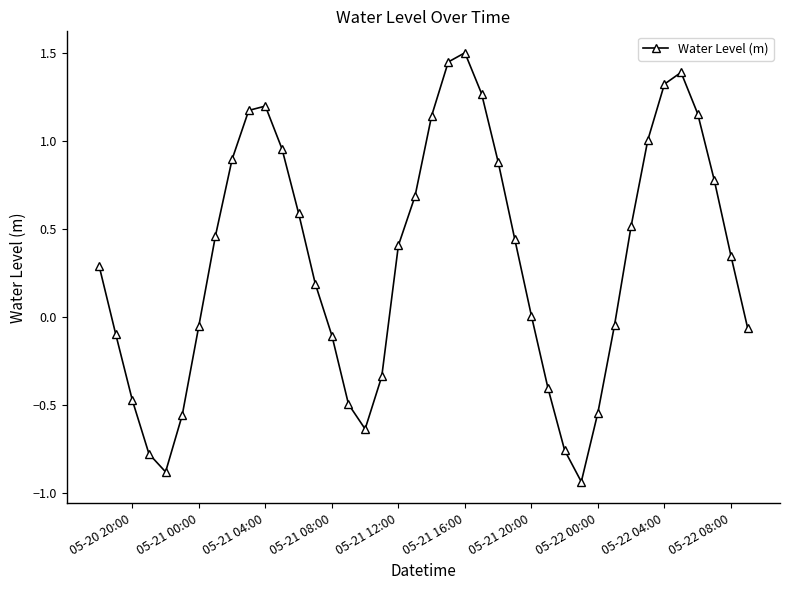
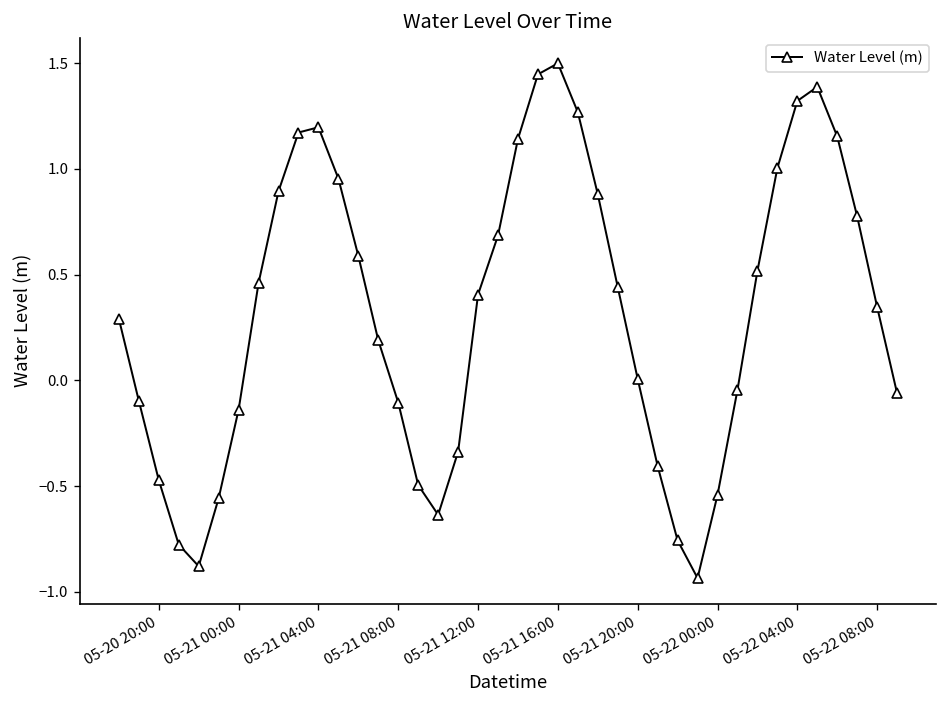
05-21 00:00: -0.05 -> -0.14
